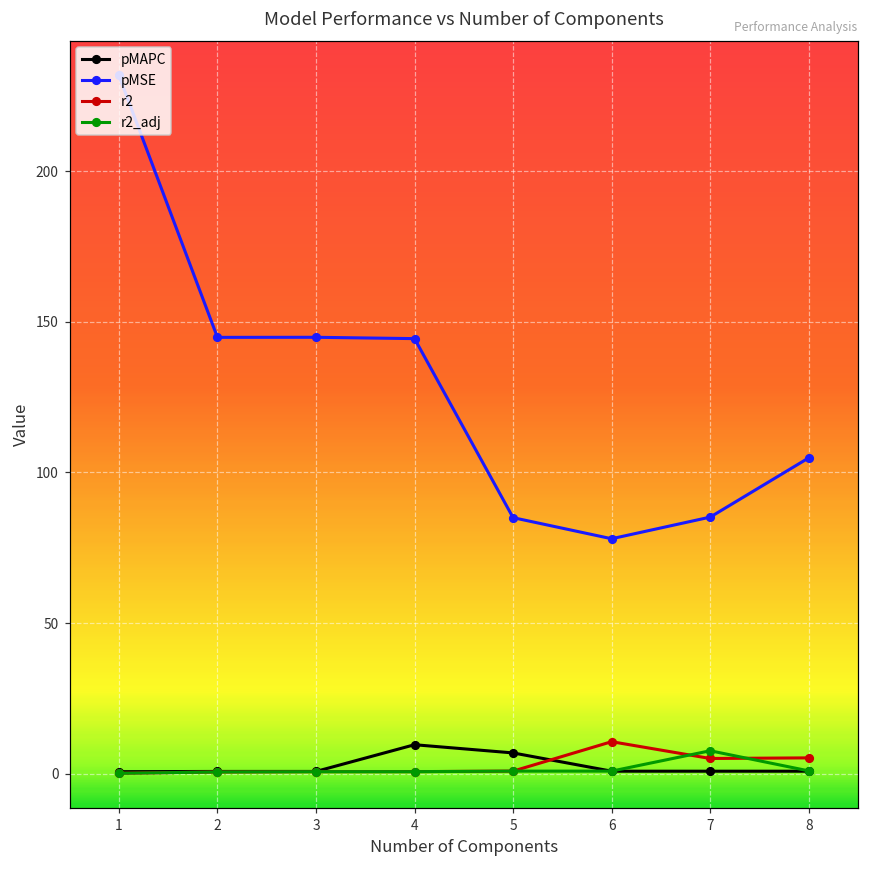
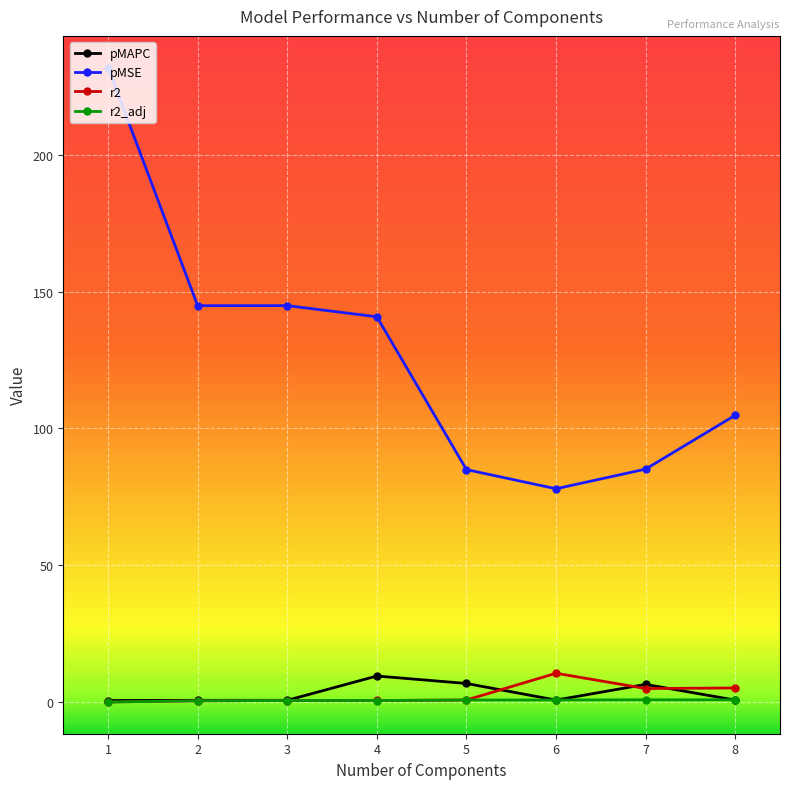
pMSE, 4: 144 -> 141
pMAPC, 7: 1 -> 7
r2_adj, 7: 8 -> 1
